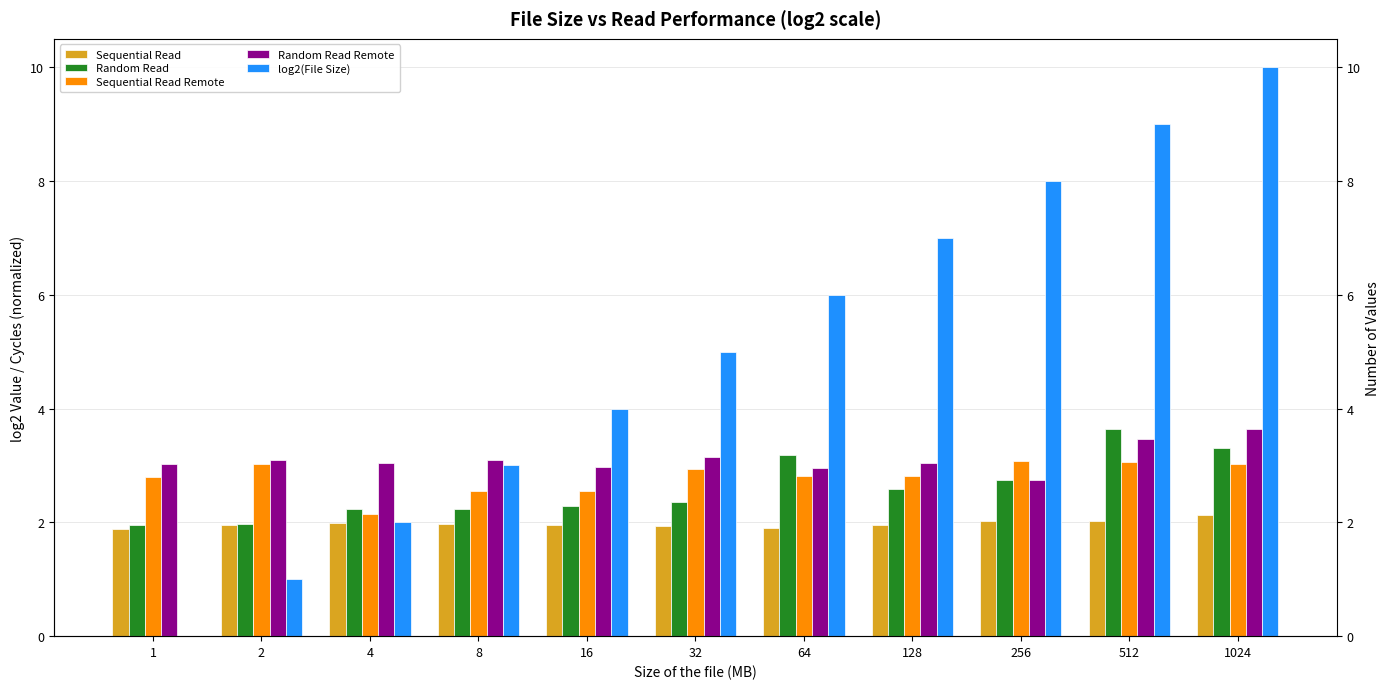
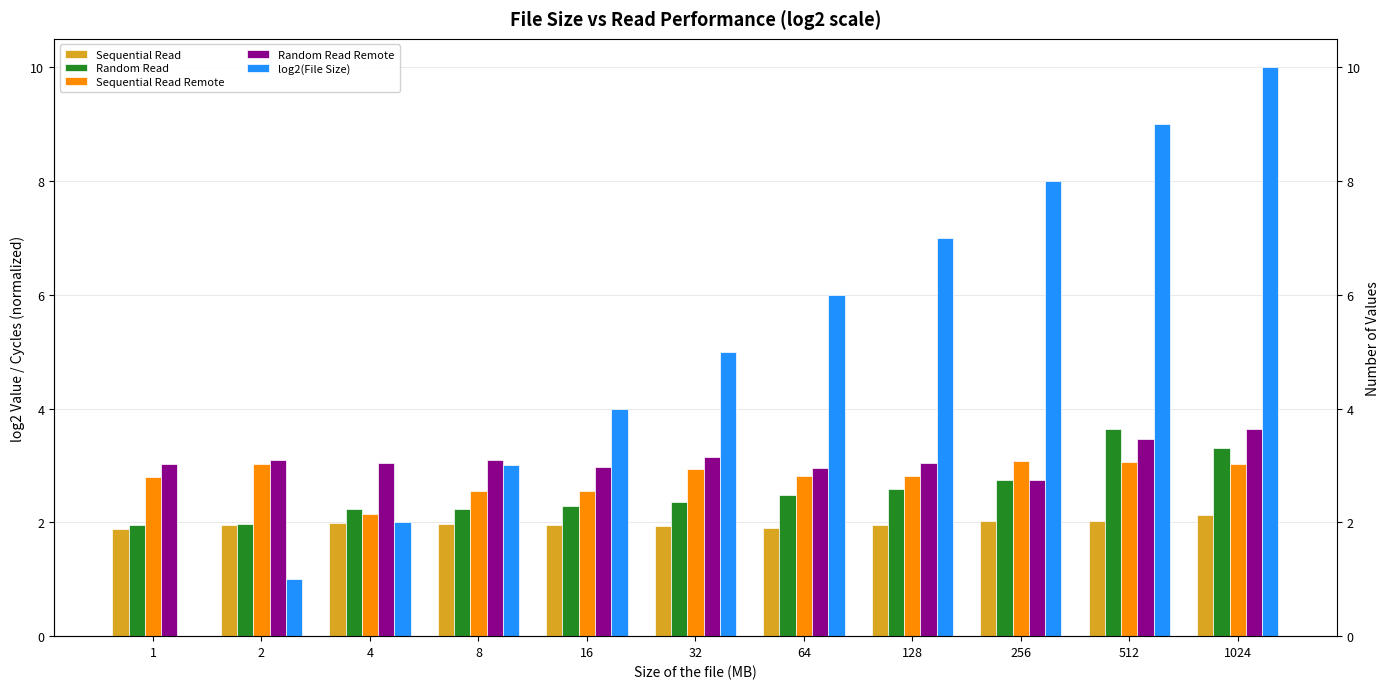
Random Read, 64: 3.2 -> 2.5
